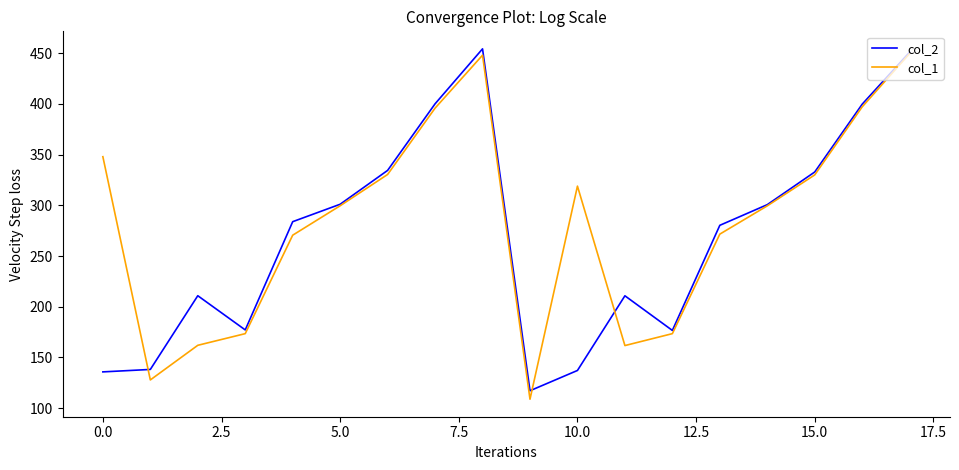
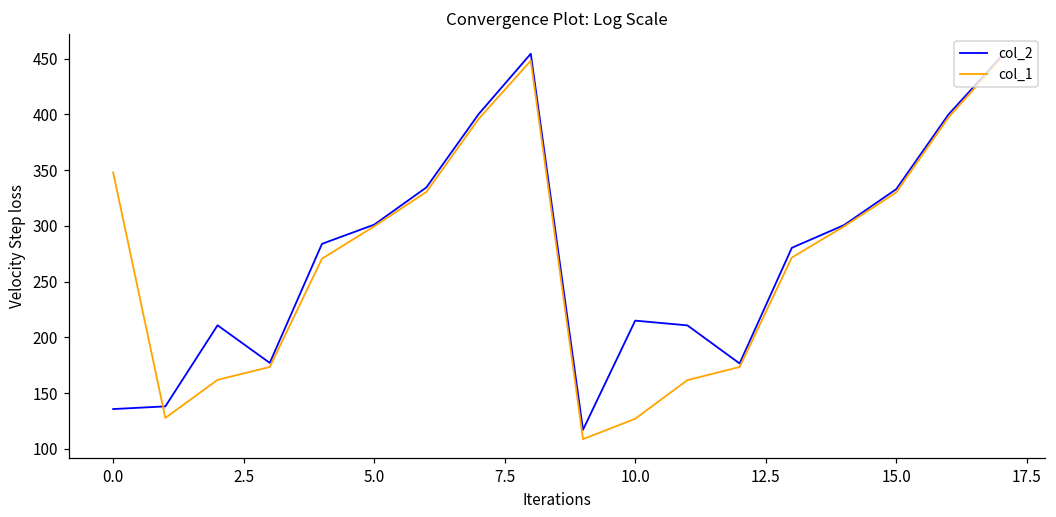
col_2, 10.0: 137 -> 215
col_1, 10.0: 319 -> 127
